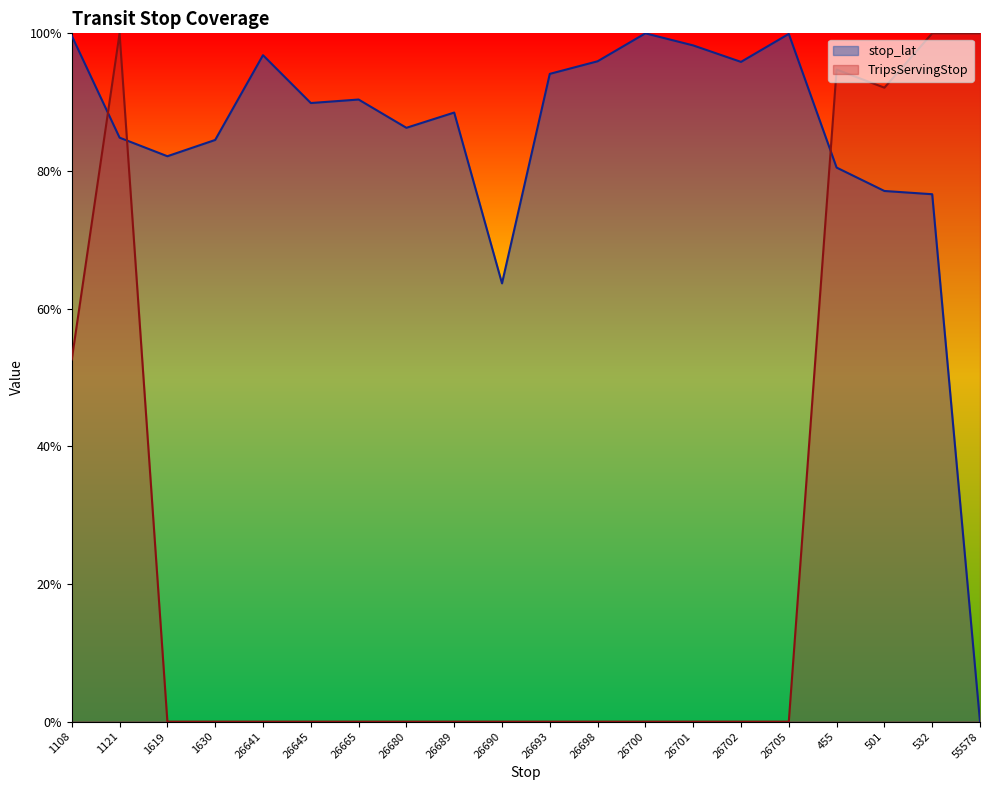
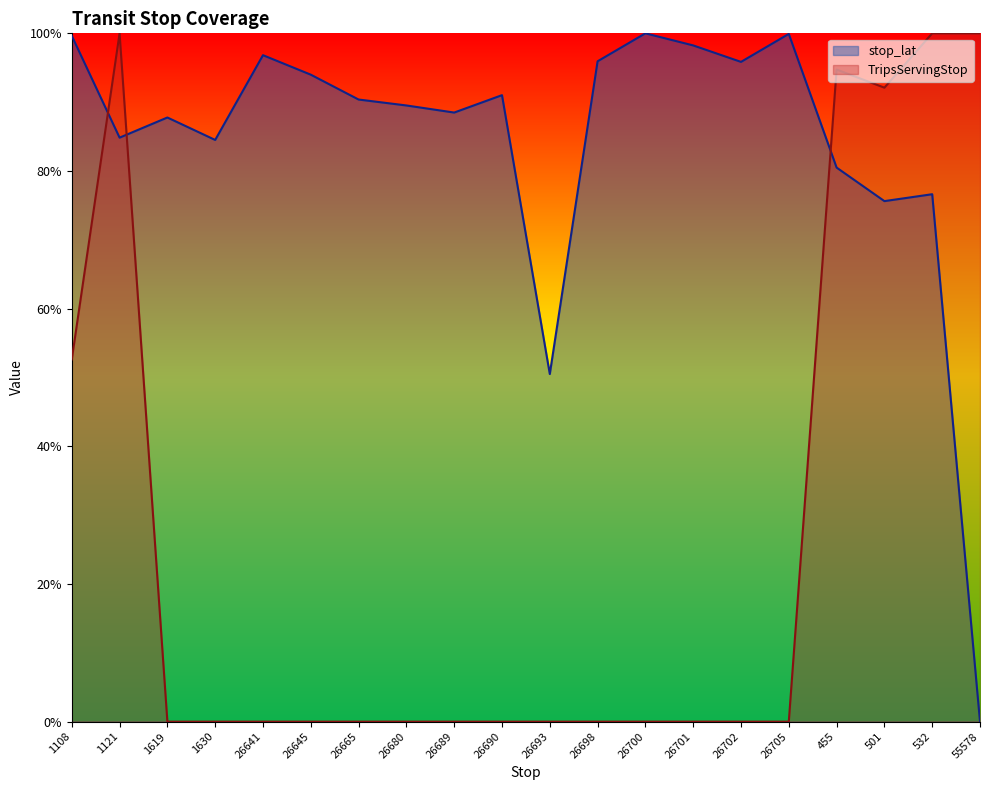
stop_lat, 1619: 82% -> 88%
stop_lat, 26645: 90% -> 94%
stop_lat, 26680: 86% -> 90%
stop_lat, 26690: 64% -> 91%
stop_lat, 26693: 94% -> 51%
stop_lat, 501: 77% -> 76%
